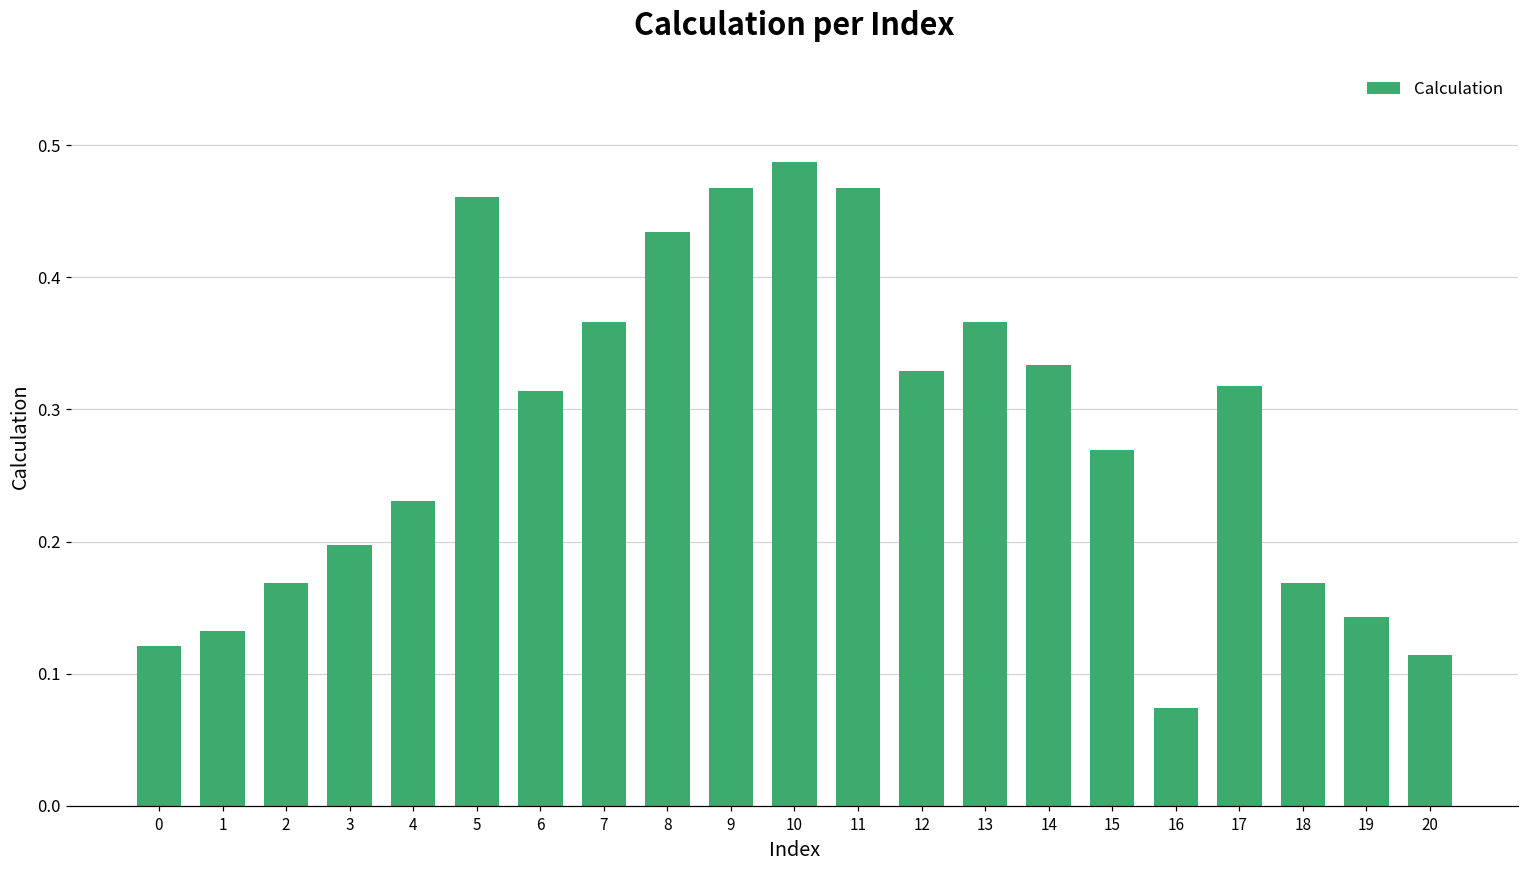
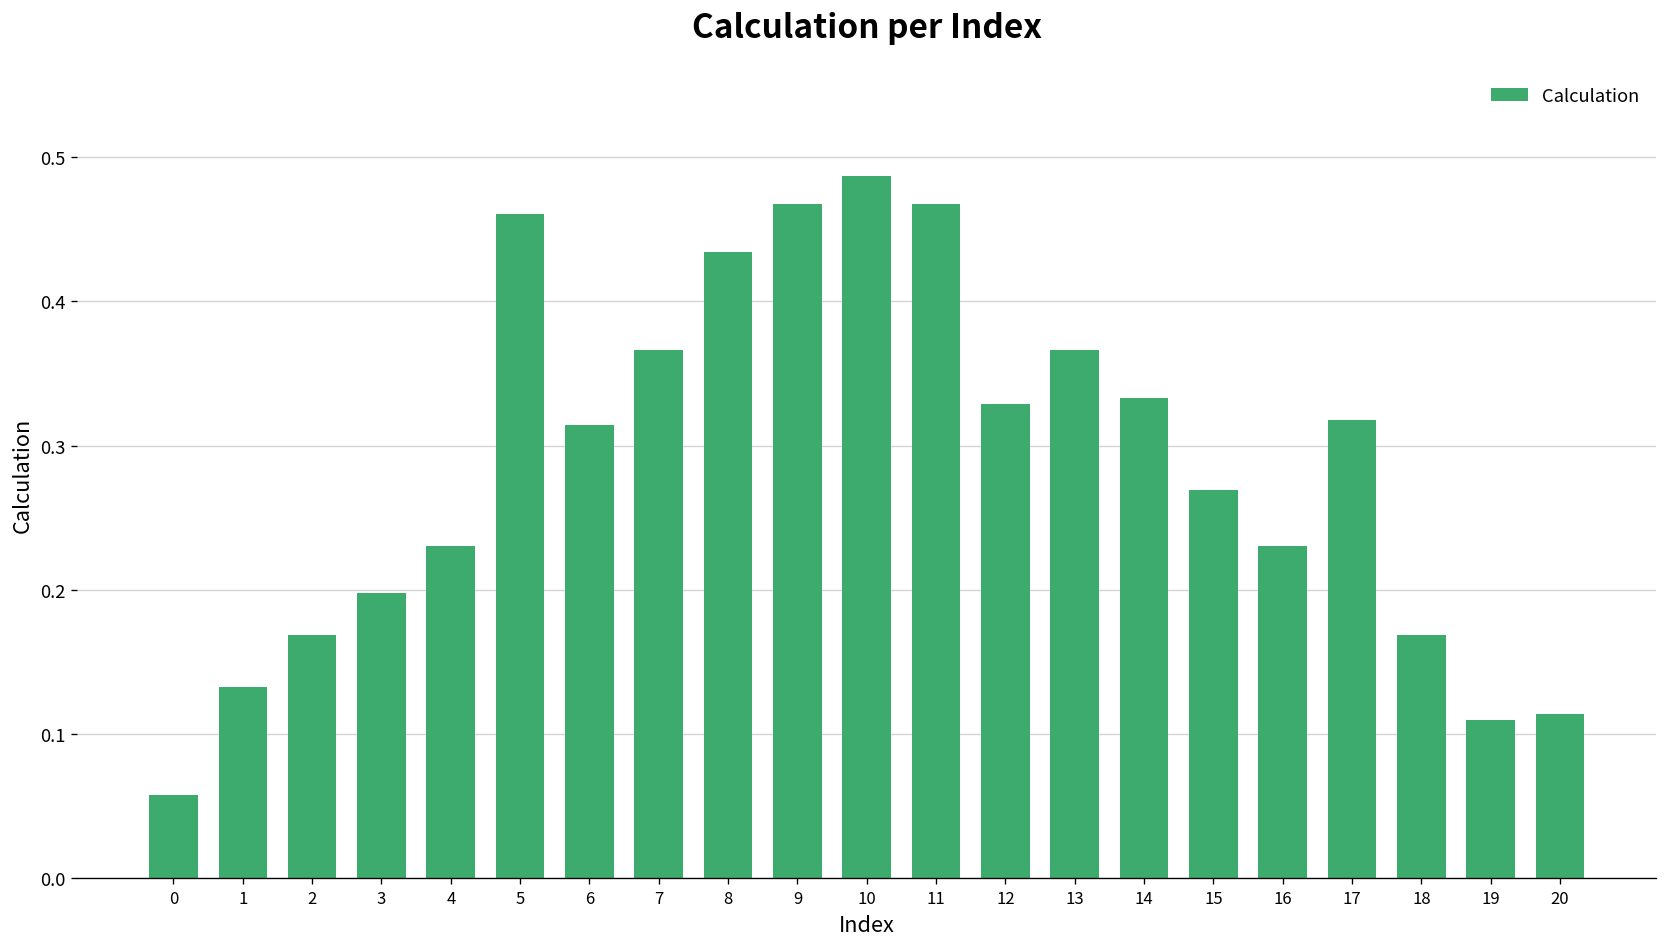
0: 0.121 -> 0.058
16: 0.074 -> 0.231
19: 0.143 -> 0.109
